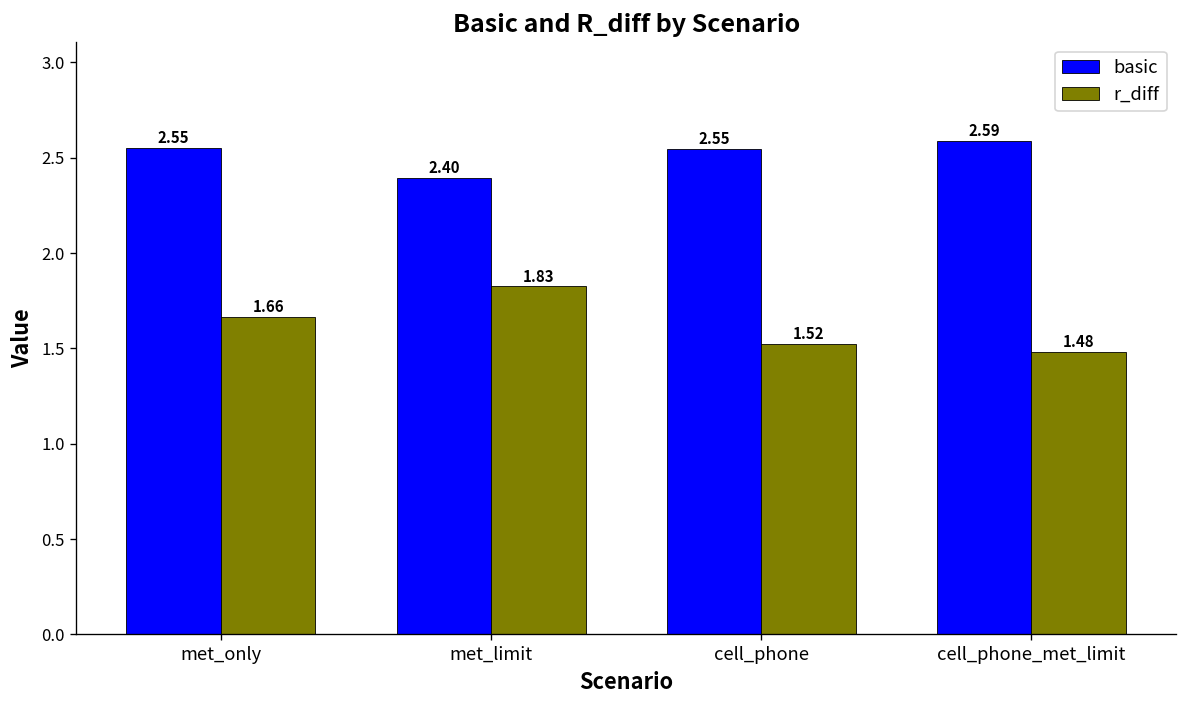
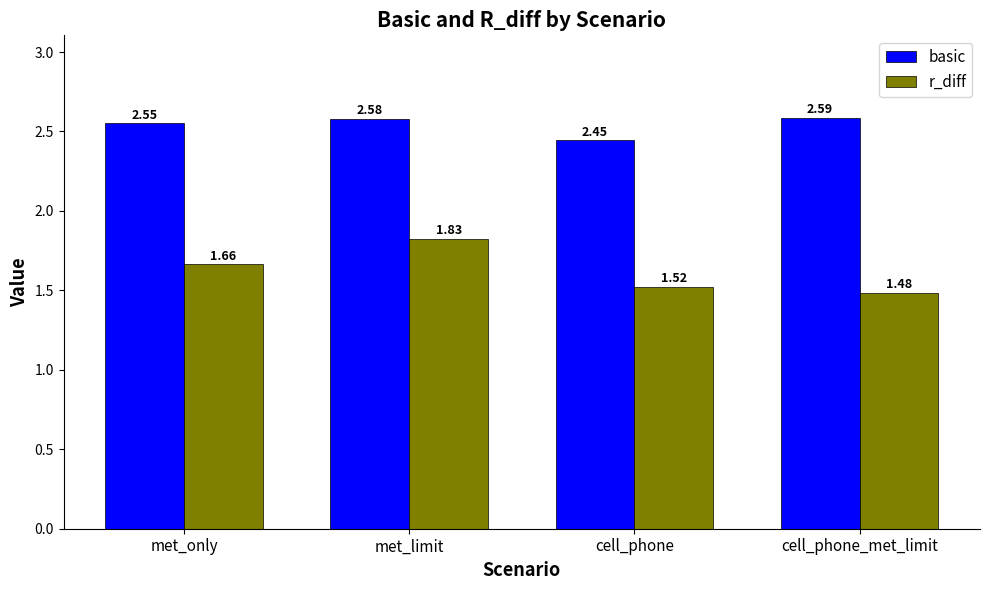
basic, met_limit: 2.40 -> 2.58
basic, cell_phone: 2.55 -> 2.45
